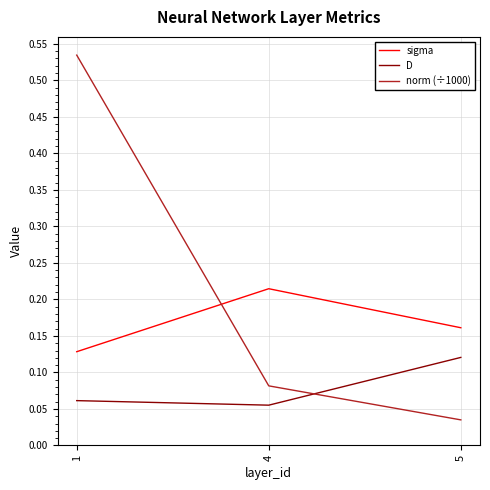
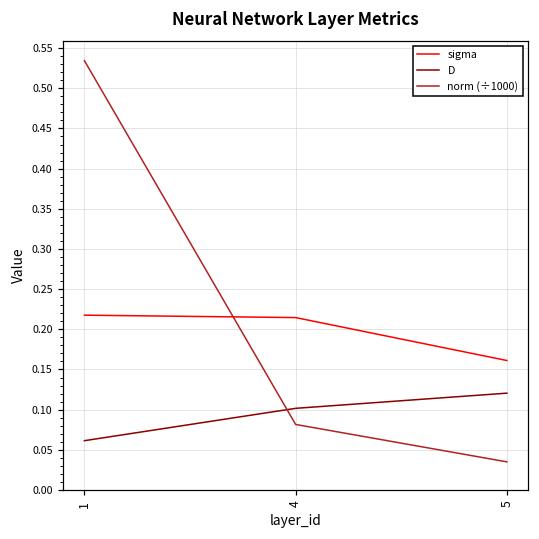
sigma, 1: 0.13 -> 0.22
D, 4: 0.06 -> 0.10
